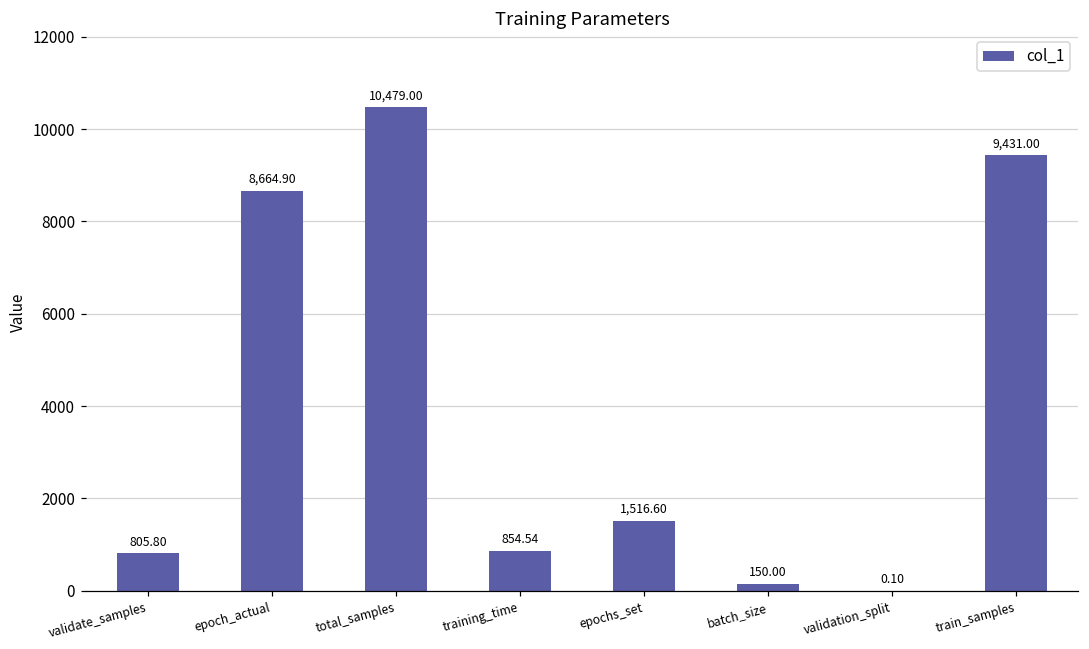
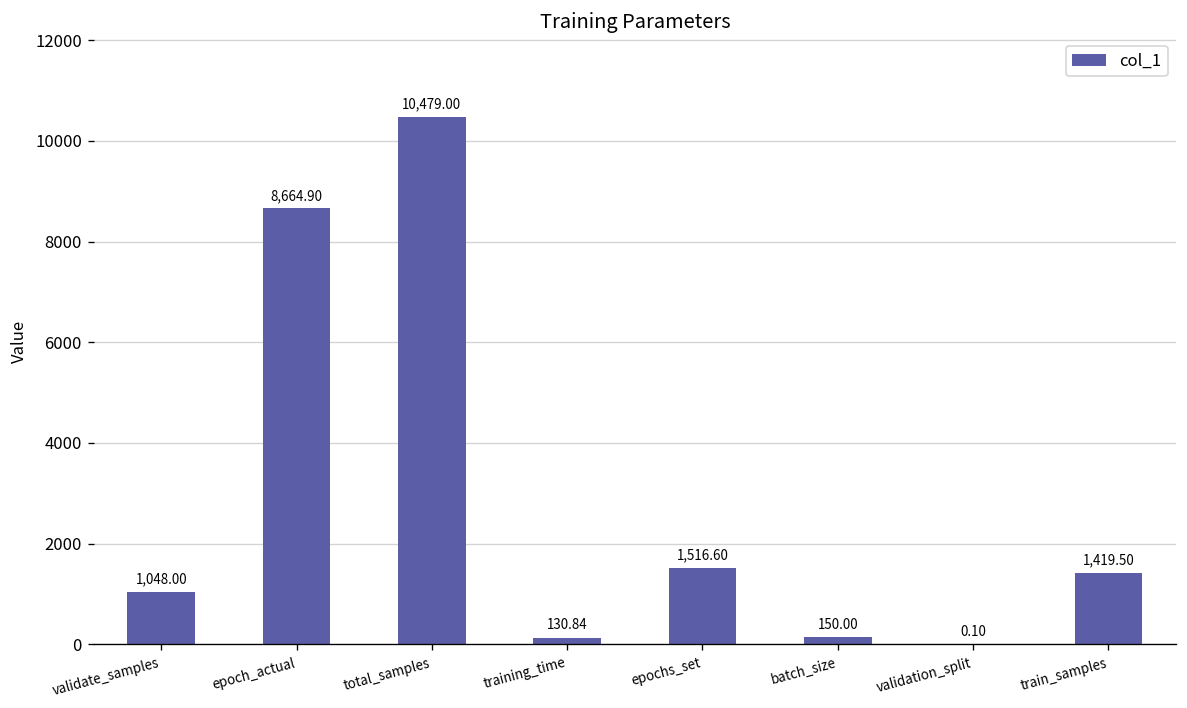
validate_samples: 805.80 -> 1,048.00
training_time: 854.54 -> 130.84
train_samples: 9,431.00 -> 1,419.50
